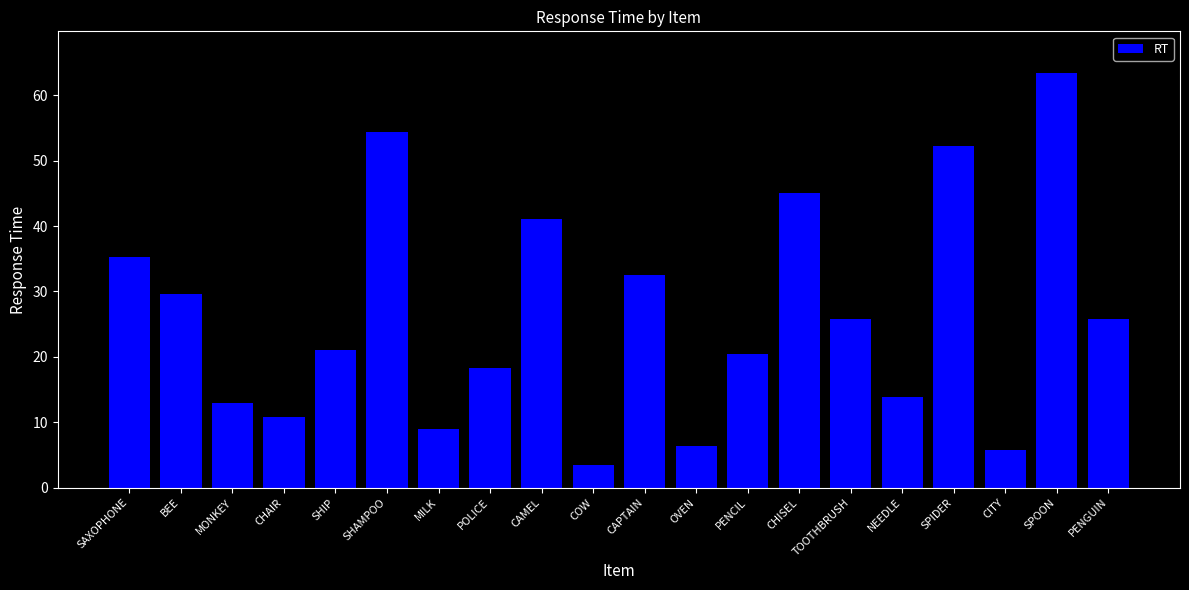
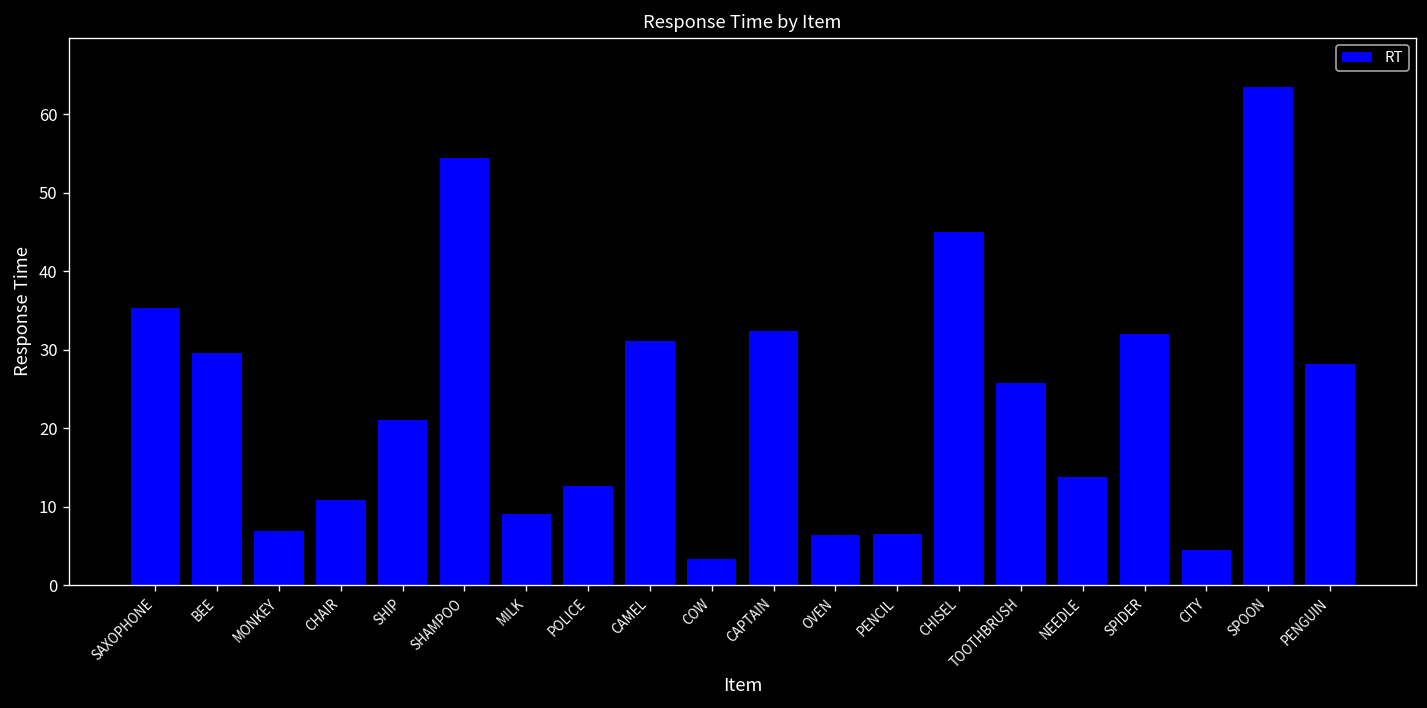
MONKEY: 13 -> 7
POLICE: 18 -> 13
CAMEL: 41 -> 31
PENCIL: 20 -> 7
SPIDER: 52 -> 32
CITY: 6 -> 4
PENGUIN: 26 -> 28
